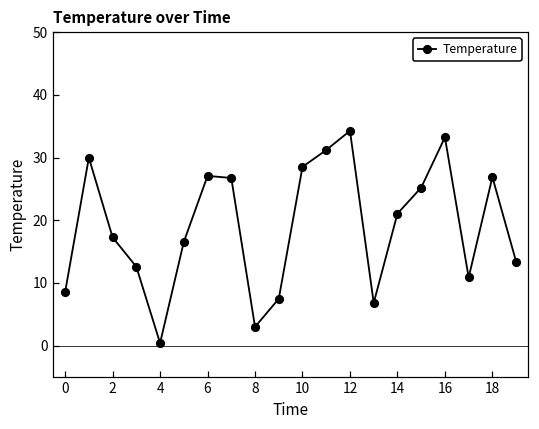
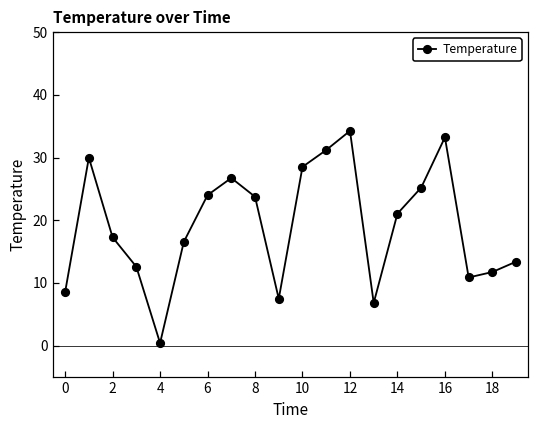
6: 27 -> 24
8: 3 -> 24
18: 27 -> 12
